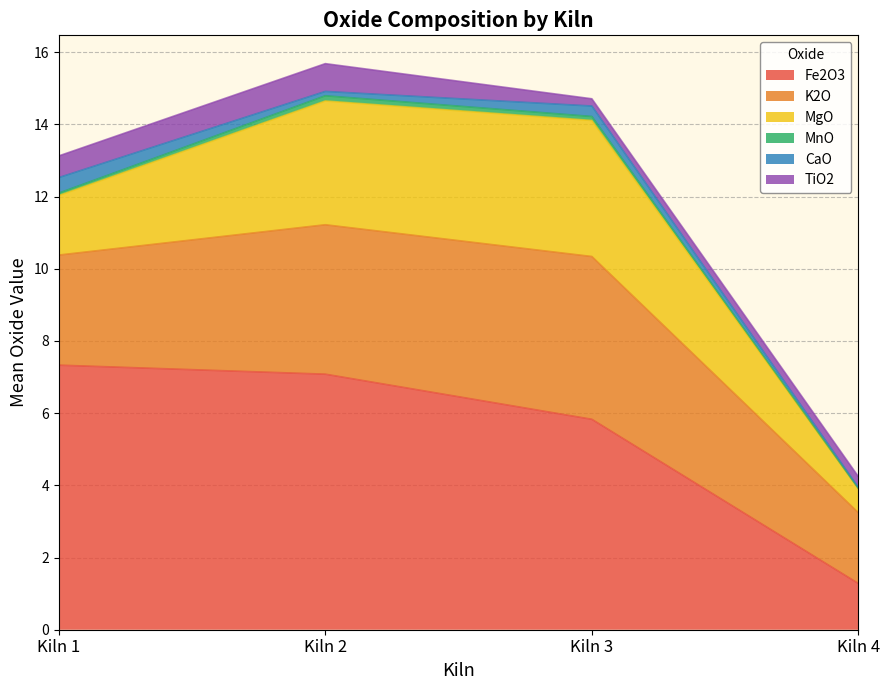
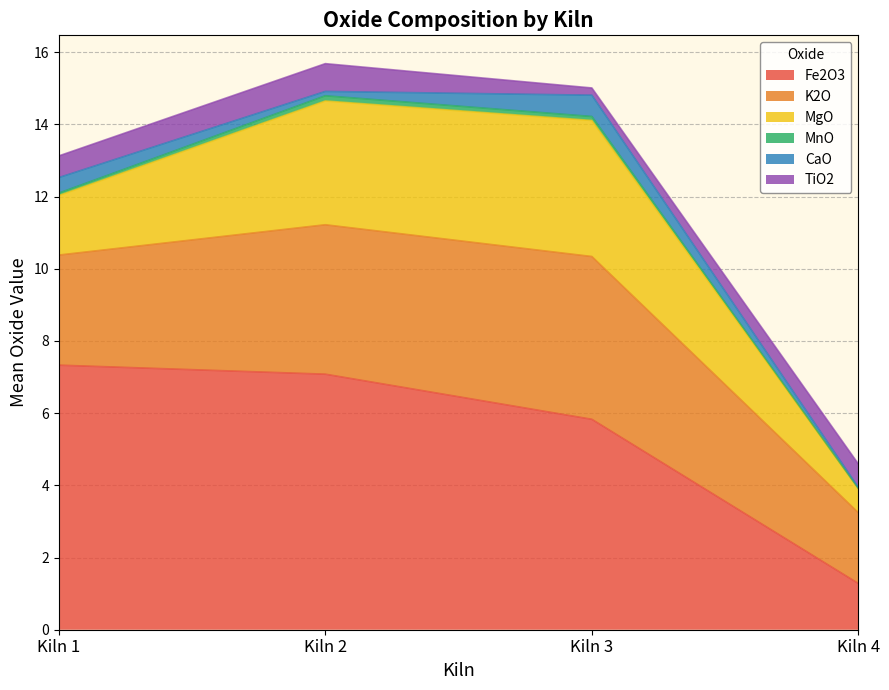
CaO, Kiln 3: 0.3 -> 0.6
TiO2, Kiln 4: 0.3 -> 0.7
